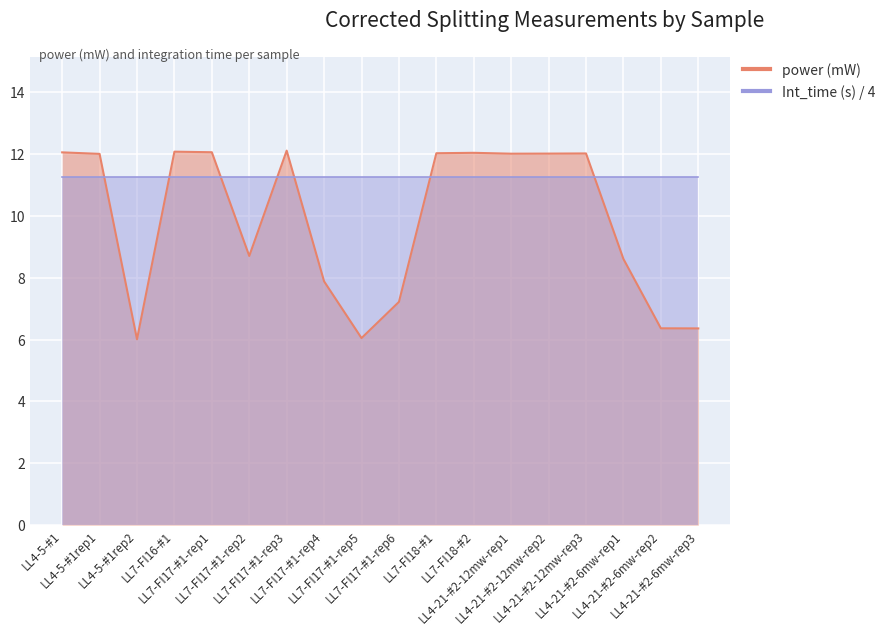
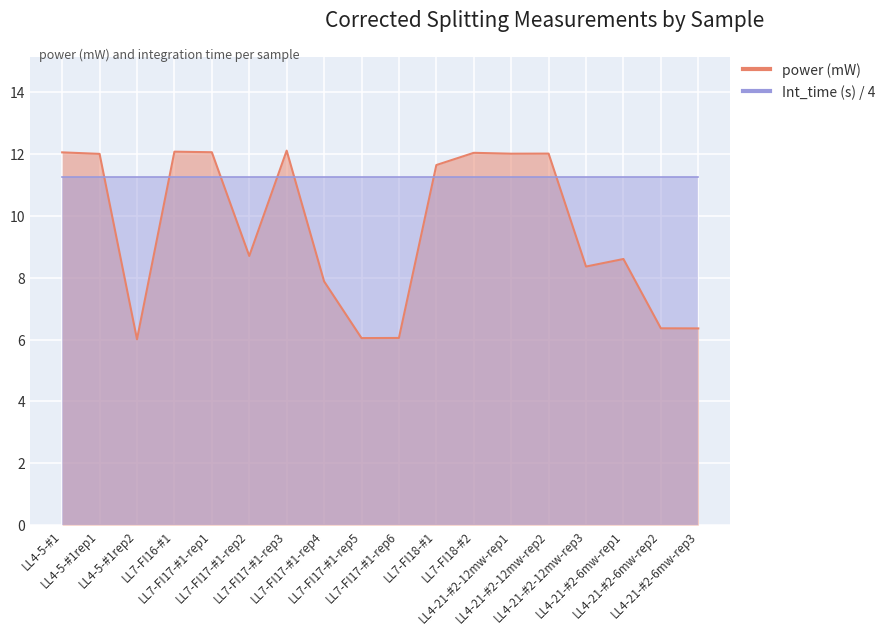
power (mW), LL7-FI17-#1-rep6: 7.2 -> 6.1
power (mW), LL7-FI18-#1: 12.0 -> 11.6
power (mW), LL4-21-#2-12mw-rep3: 12.0 -> 8.4
